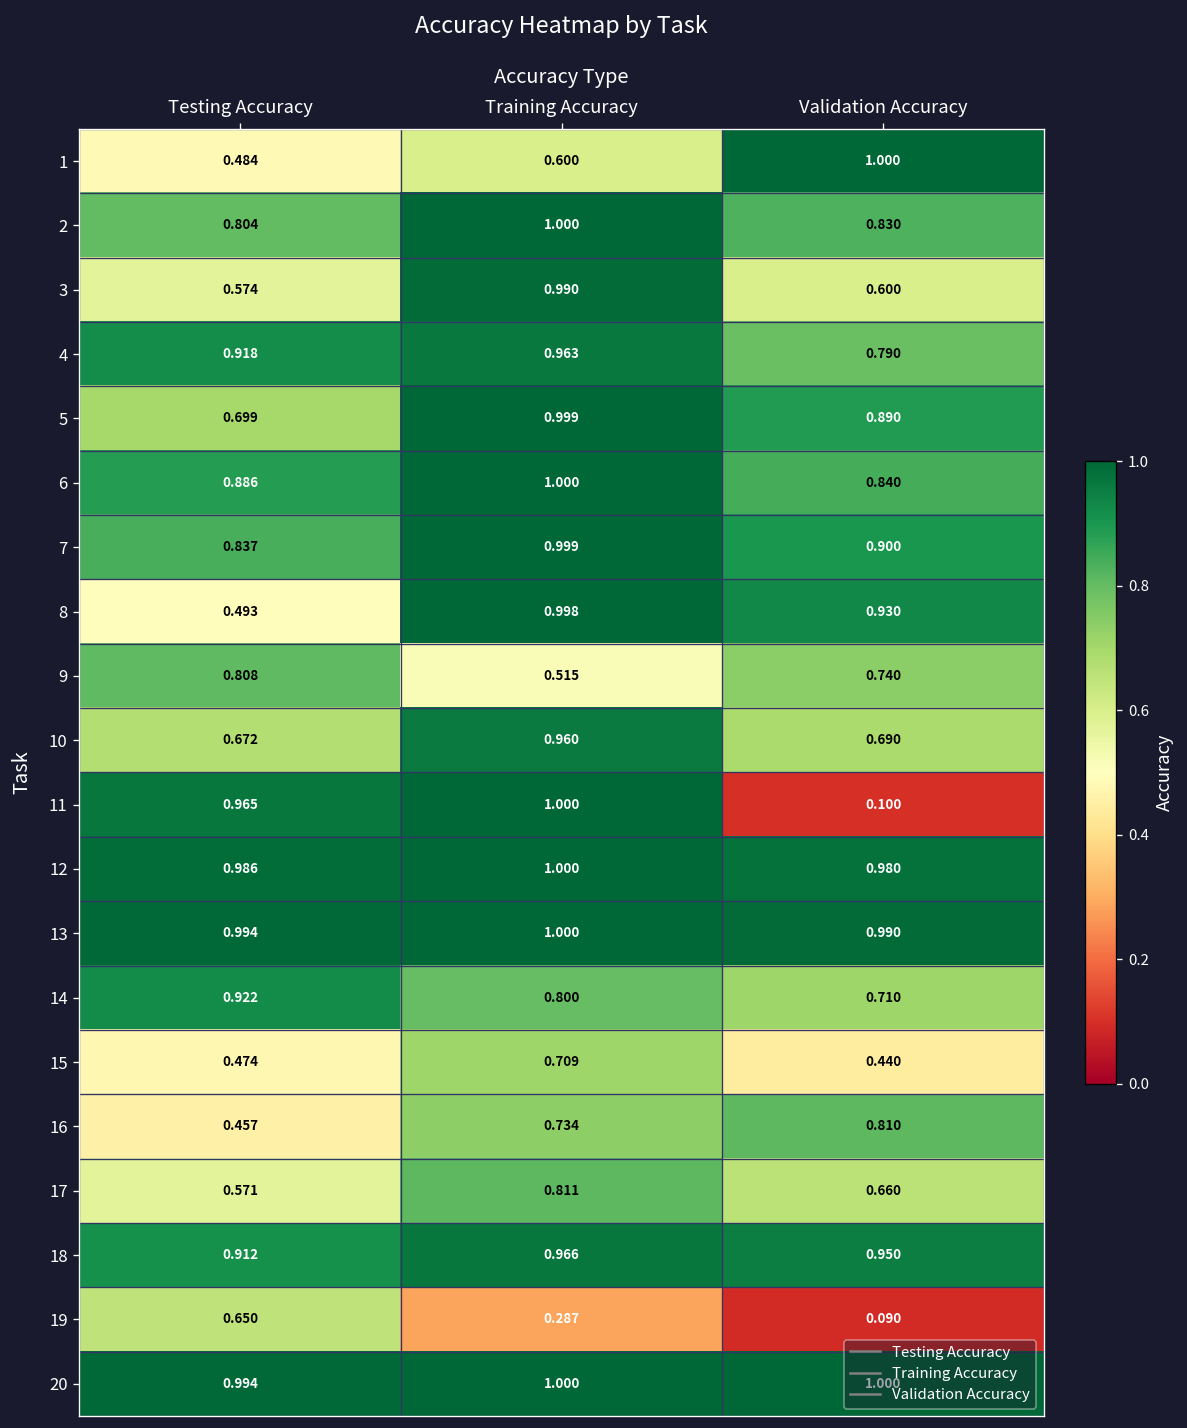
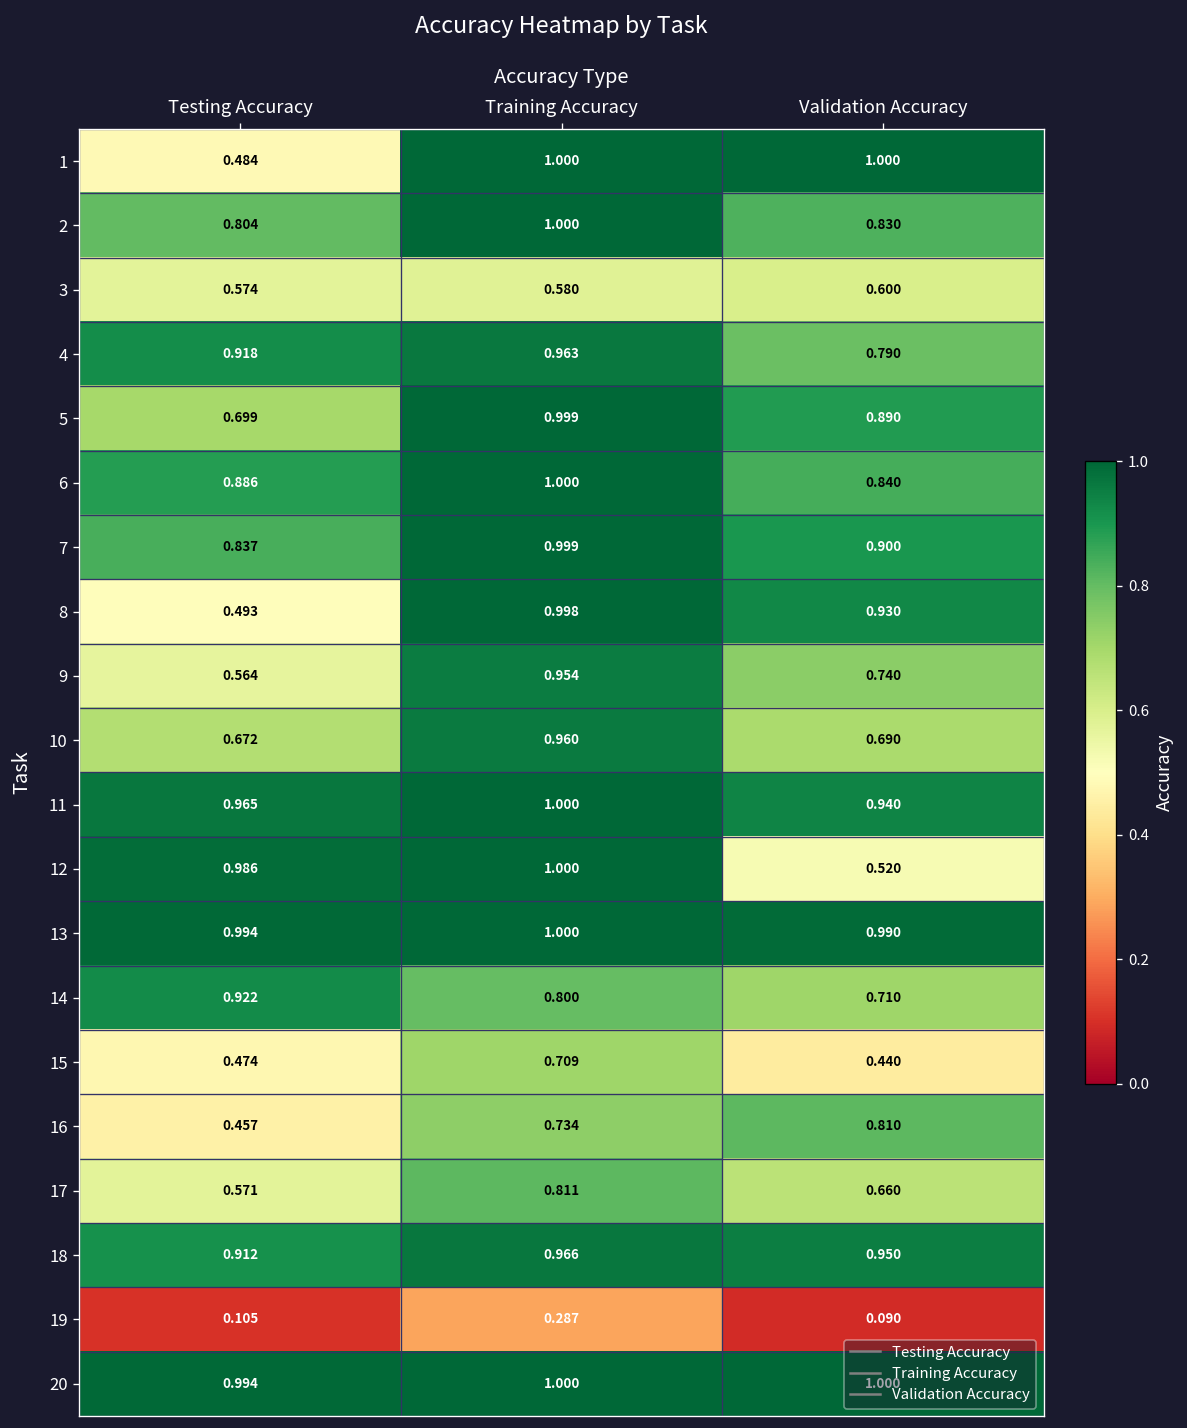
1, Training Accuracy: 0.600 -> 1.000
3, Training Accuracy: 0.990 -> 0.580
9, Testing Accuracy: 0.808 -> 0.564
9, Training Accuracy: 0.515 -> 0.954
11, Validation Accuracy: 0.100 -> 0.940
12, Validation Accuracy: 0.980 -> 0.520
19, Testing Accuracy: 0.650 -> 0.105
